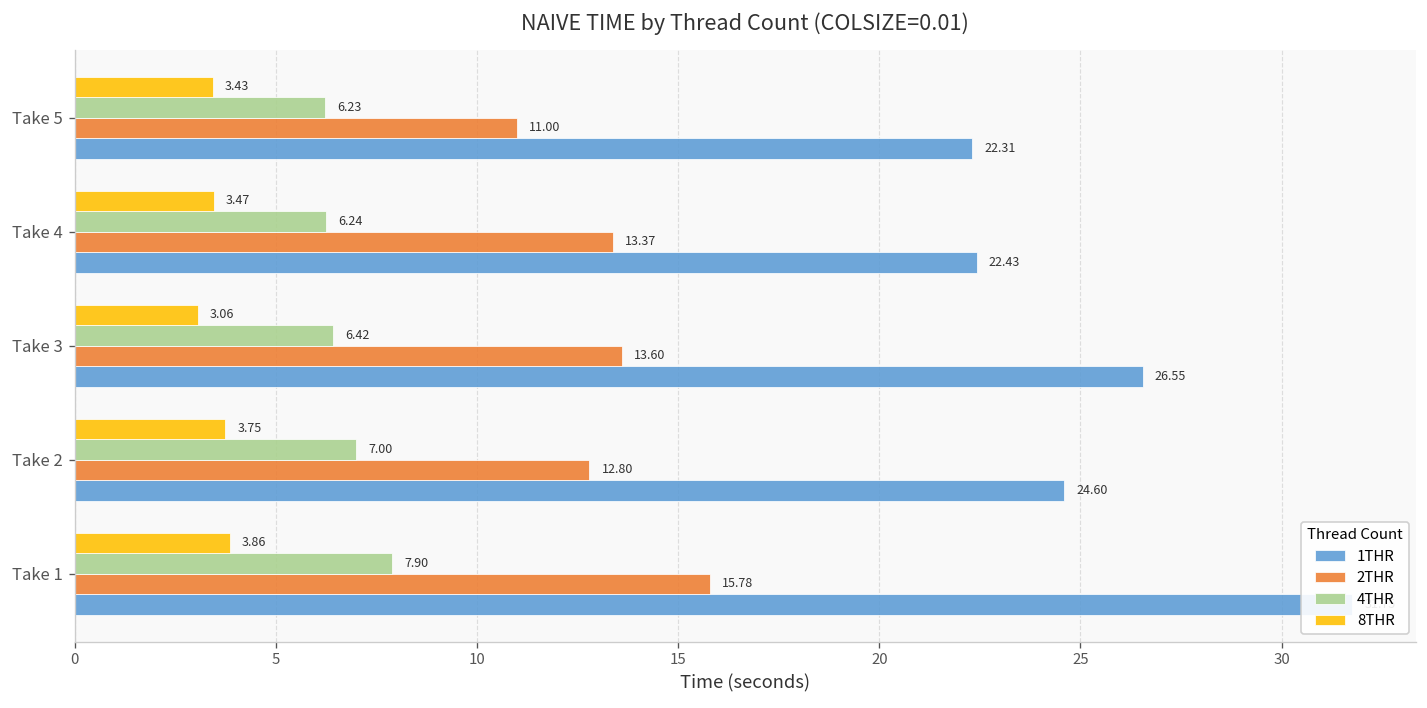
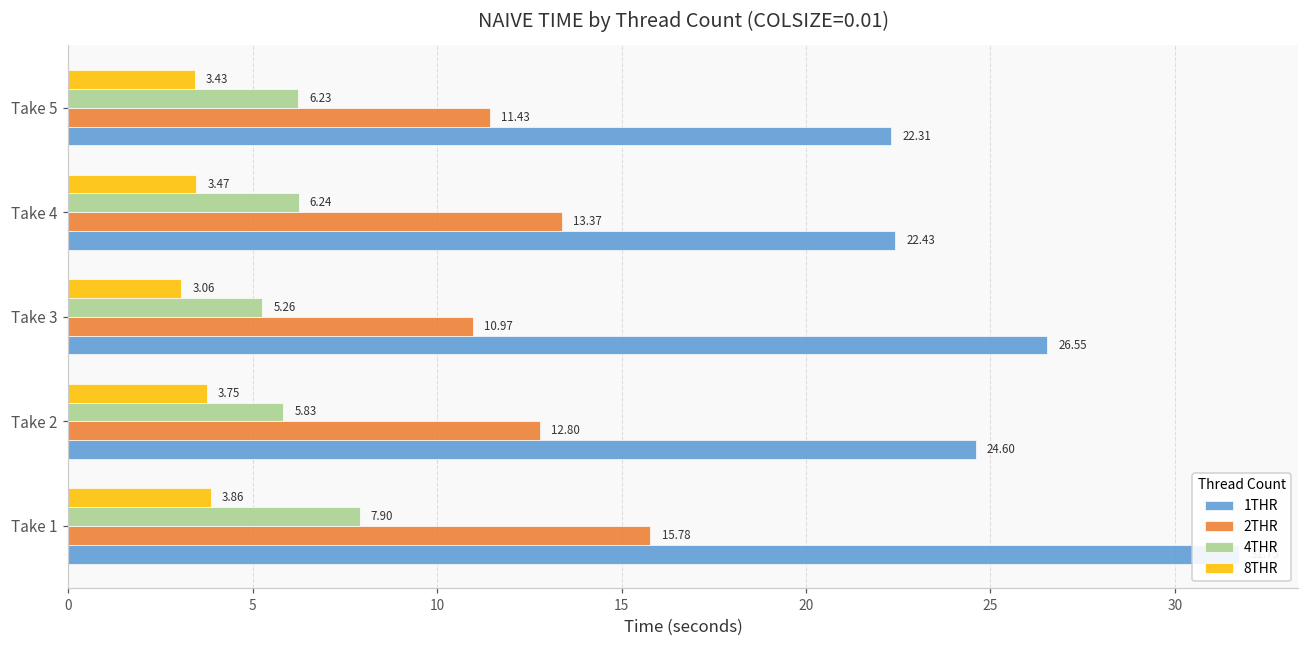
2THR, Take 5: 11.00 -> 11.43
4THR, Take 3: 6.42 -> 5.26
2THR, Take 3: 13.60 -> 10.97
4THR, Take 2: 7.00 -> 5.83
